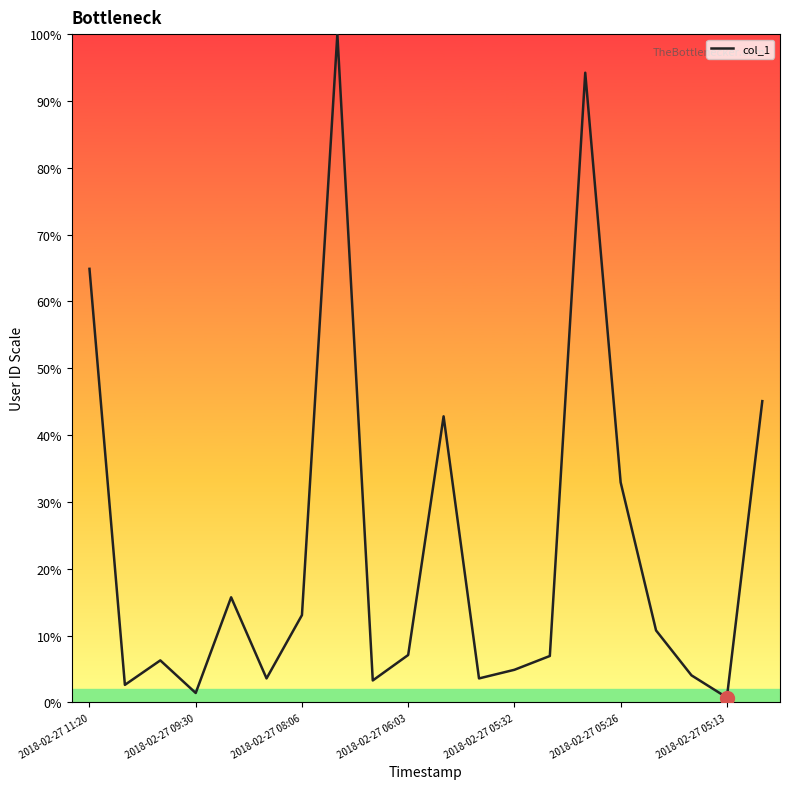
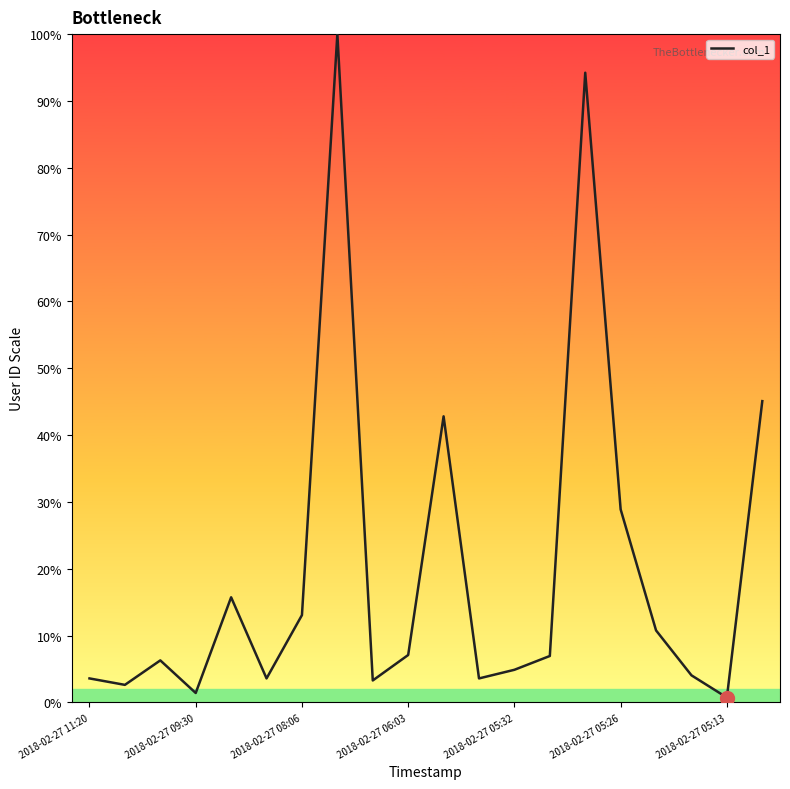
col_1, 2018-02-27 11:20: 65% -> 4%
col_1, 2018-02-27 05:26: 33% -> 29%
